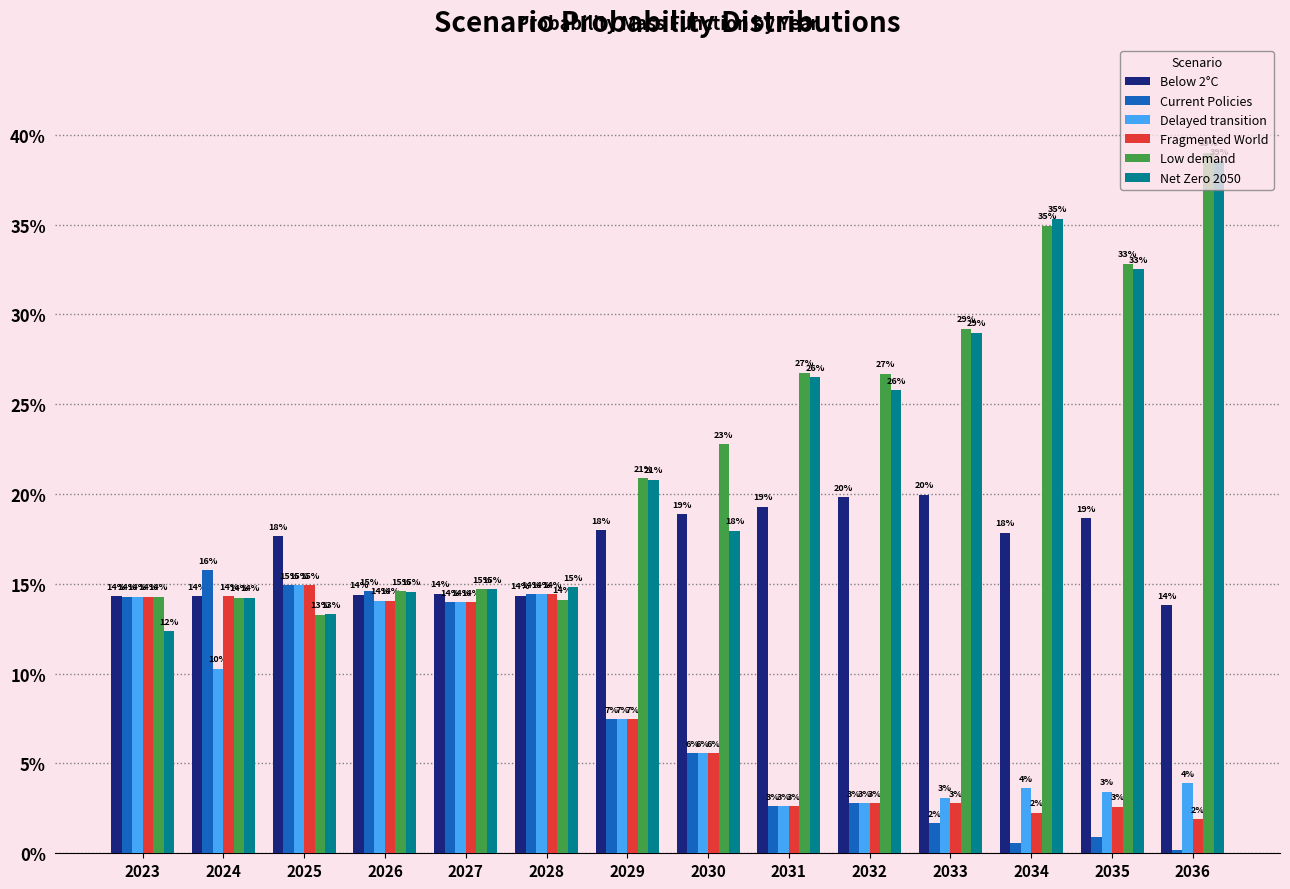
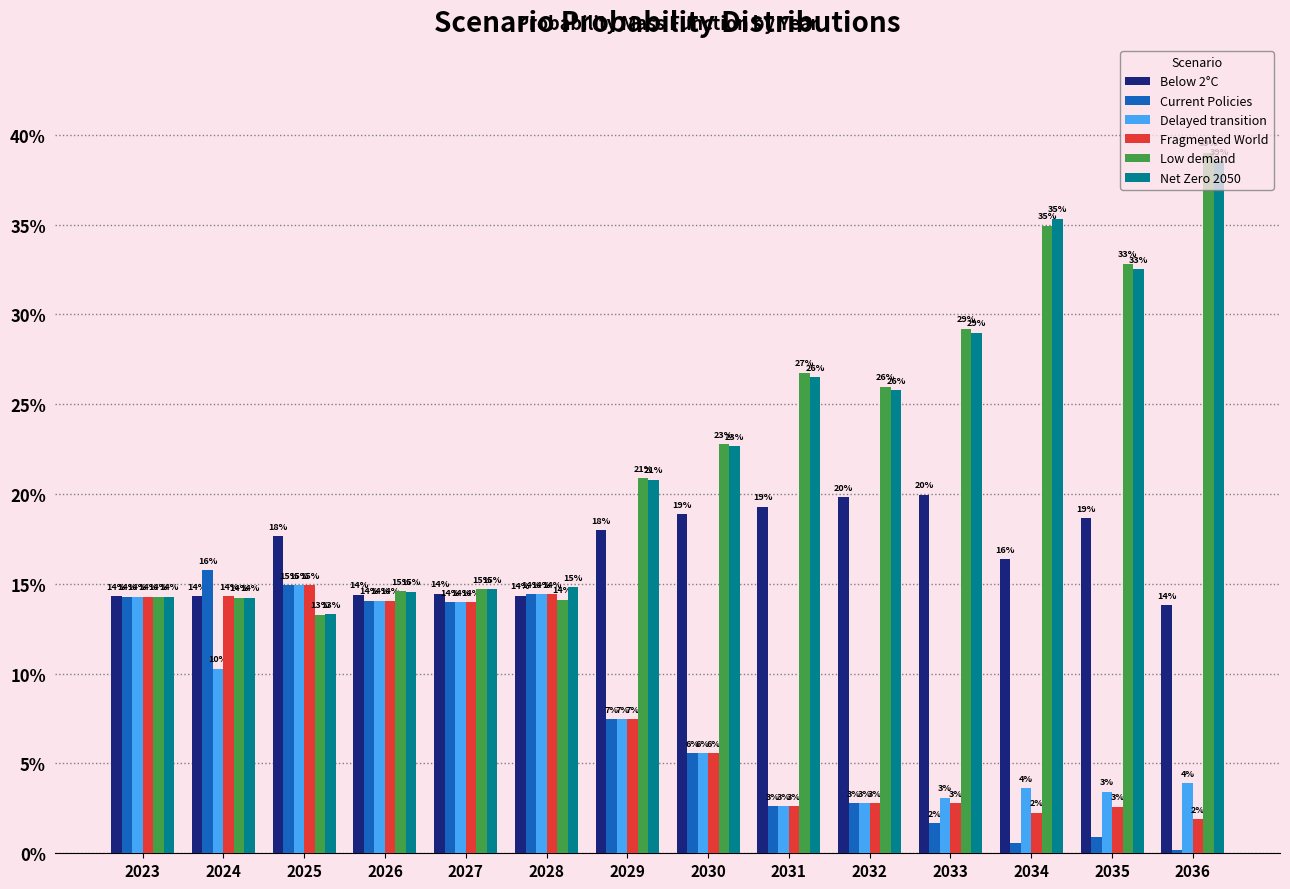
Net Zero 2050, 2023: 12% -> 14%
Current Policies, 2026: 15% -> 14%
Net Zero 2050, 2030: 18% -> 23%
Low demand, 2032: 27% -> 26%
Below 2°C, 2034: 18% -> 16%
